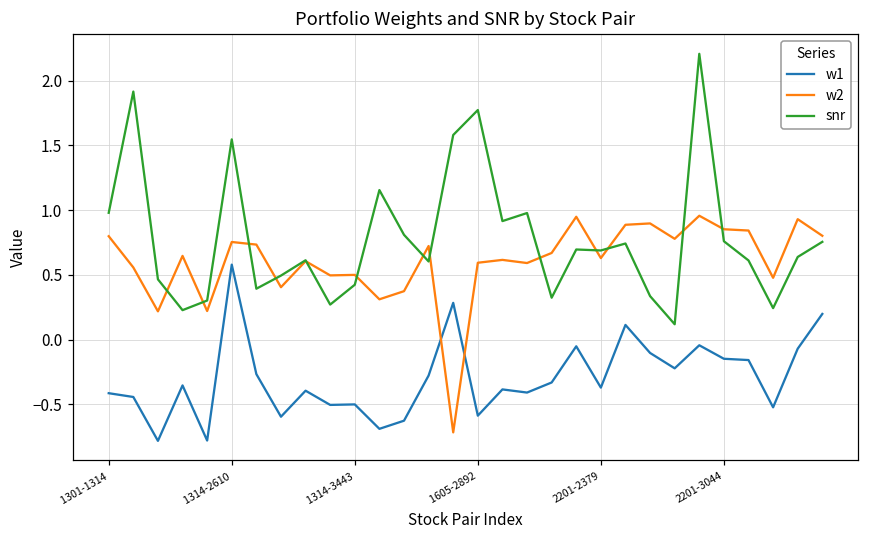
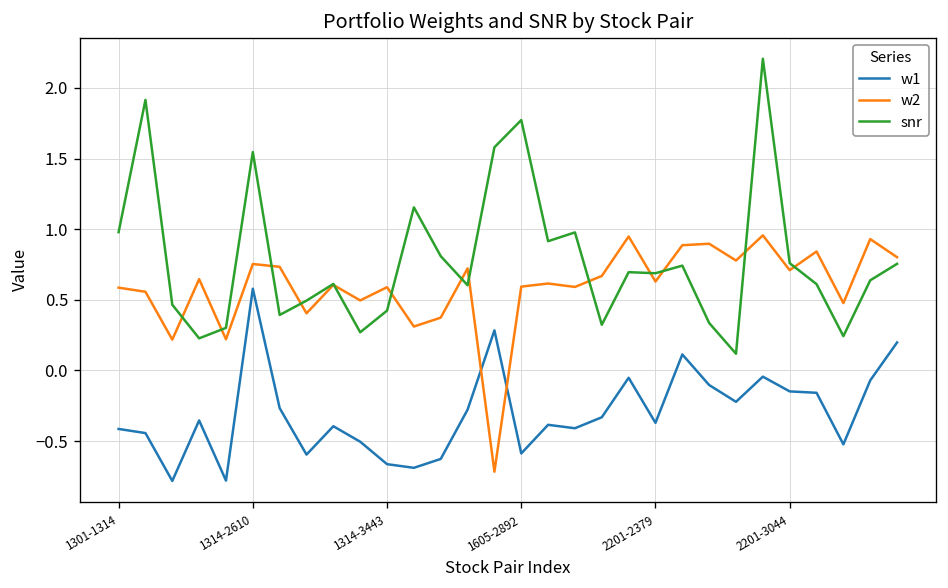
w2, 1301-1314: 0.80 -> 0.59
w1, 1314-3443: -0.50 -> -0.66
w2, 1314-3443: 0.50 -> 0.59
w2, 2201-3044: 0.85 -> 0.71
